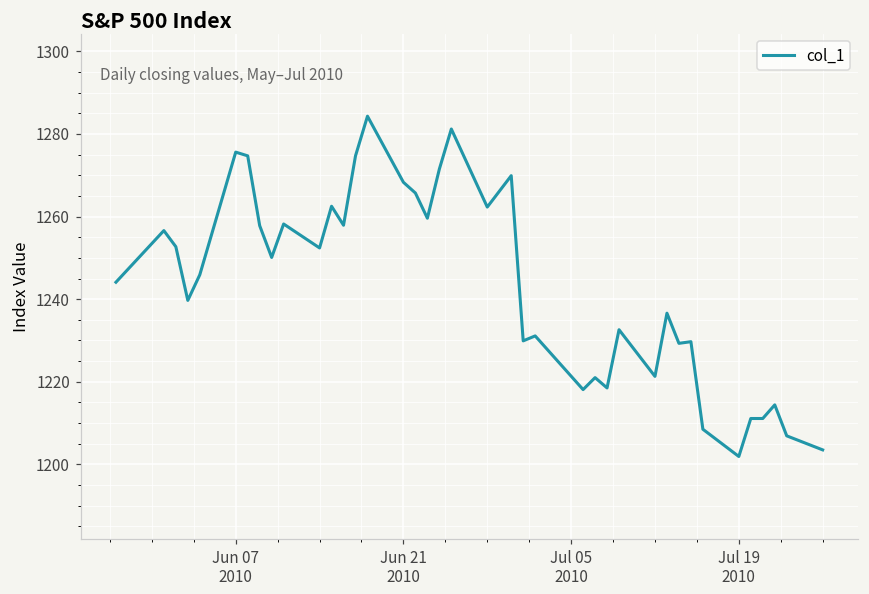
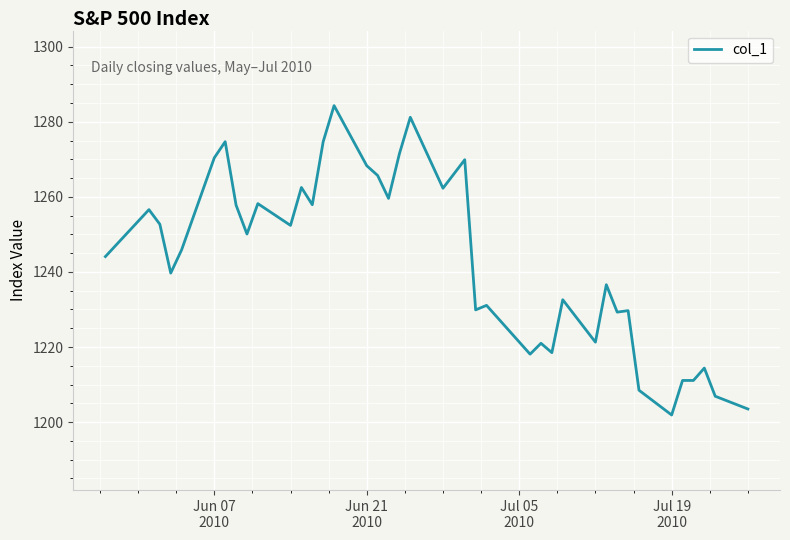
Jun 07 2010: 1276 -> 1270
